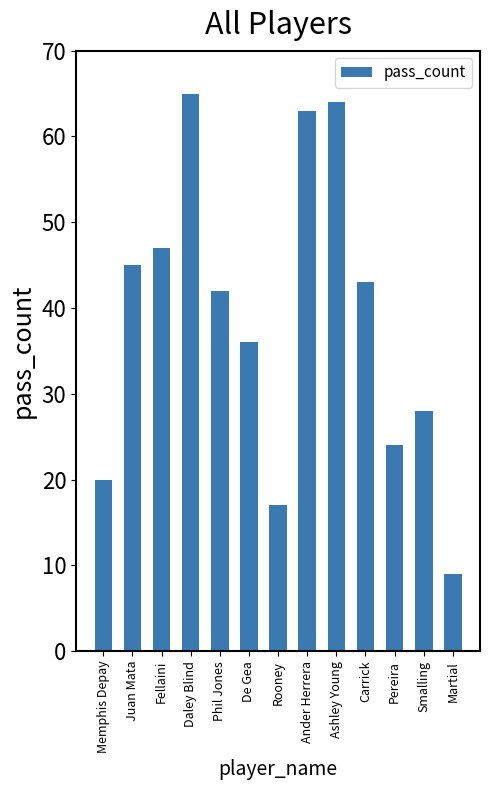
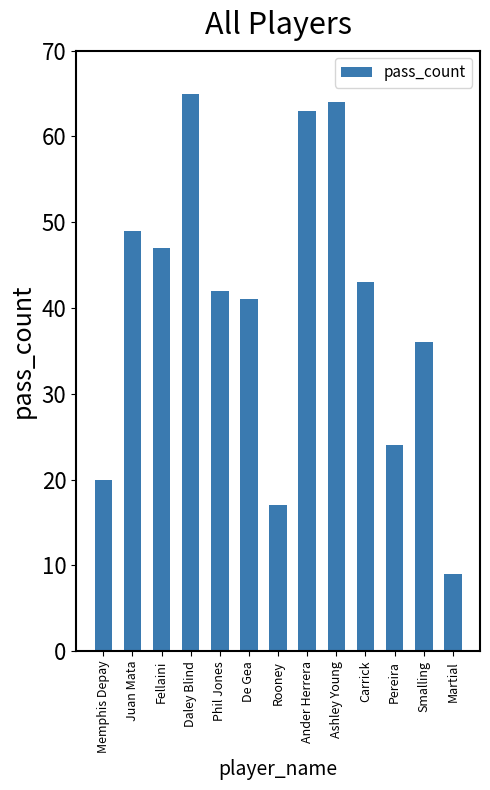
Juan Mata: 45 -> 49
De Gea: 36 -> 41
Smalling: 28 -> 36
